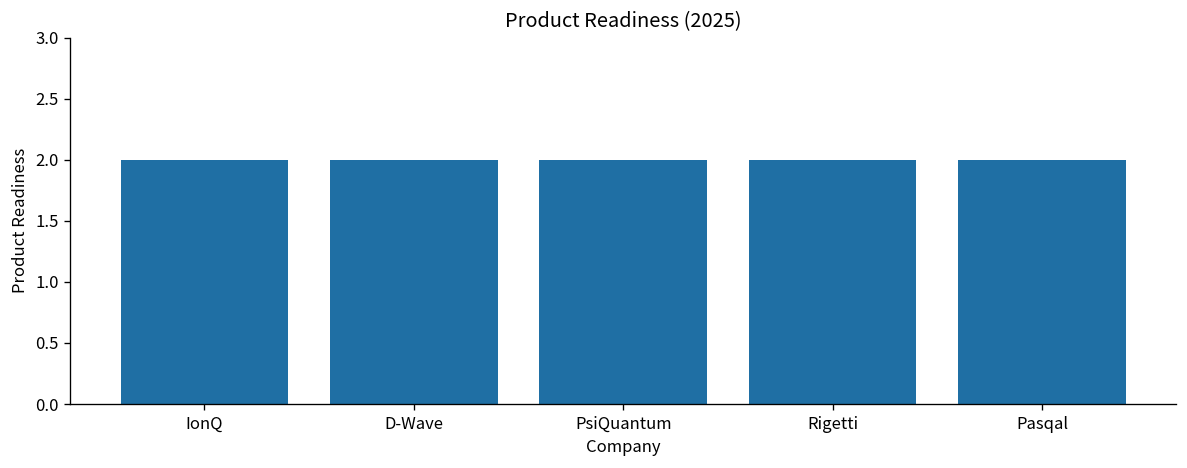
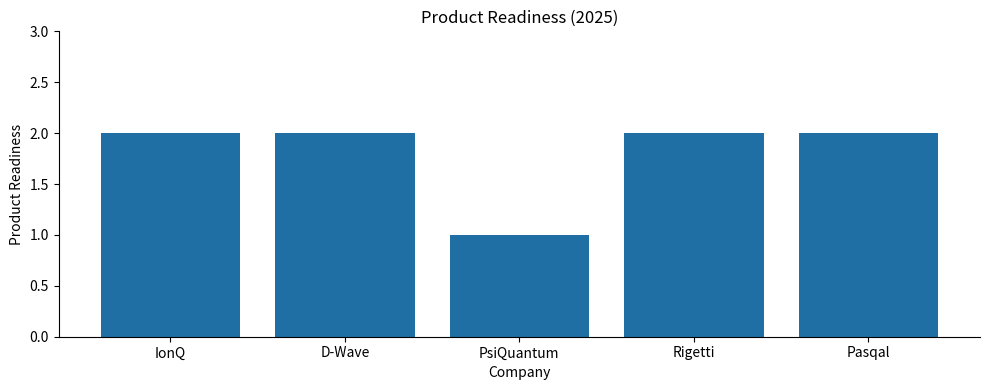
PsiQuantum: 2 -> 1
